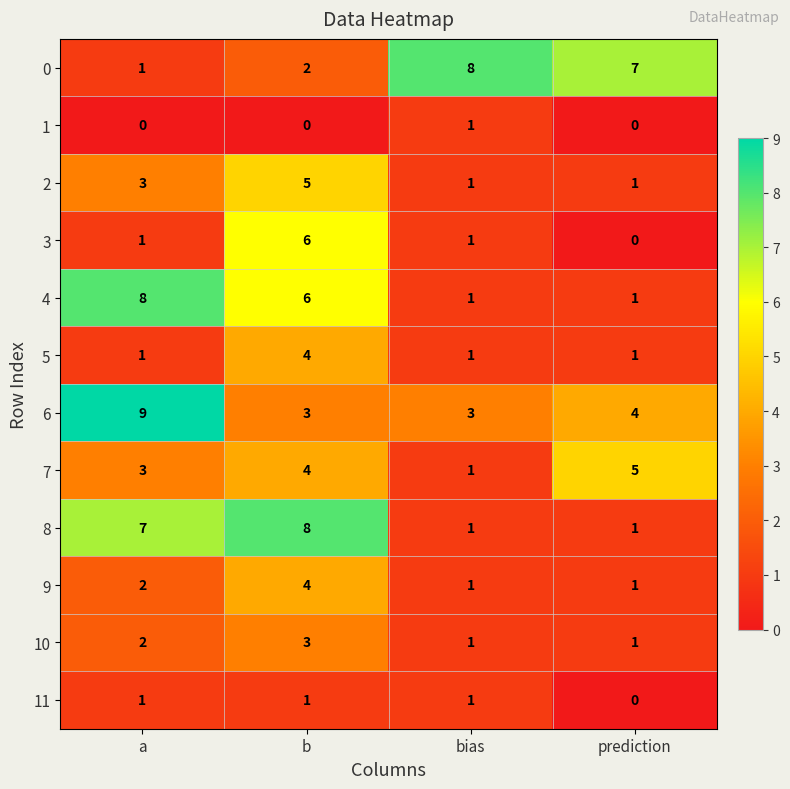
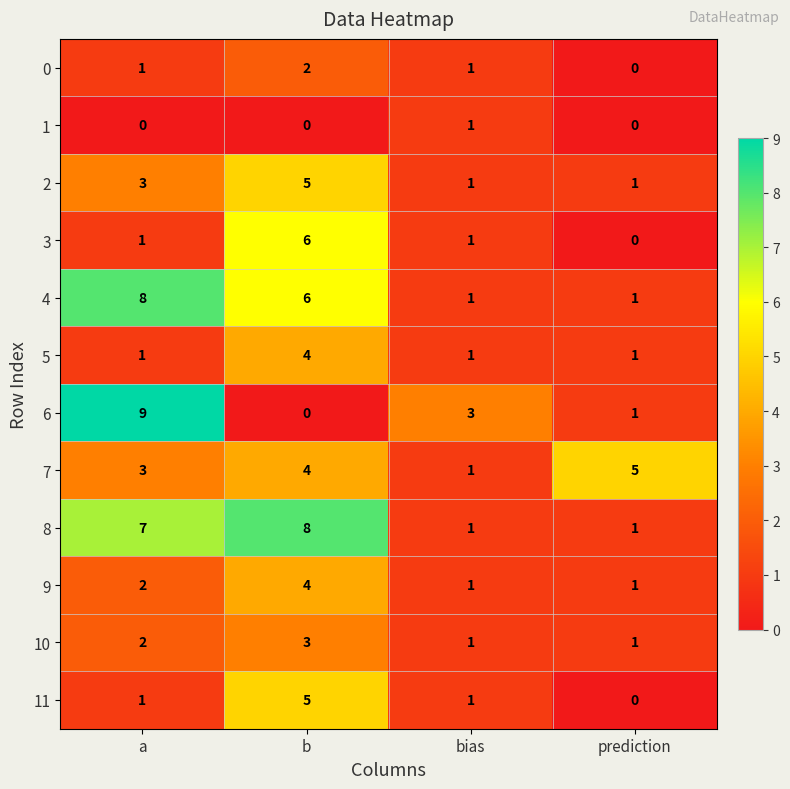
0, bias: 8 -> 1
0, prediction: 7 -> 0
6, b: 3 -> 0
6, prediction: 4 -> 1
11, b: 1 -> 5
